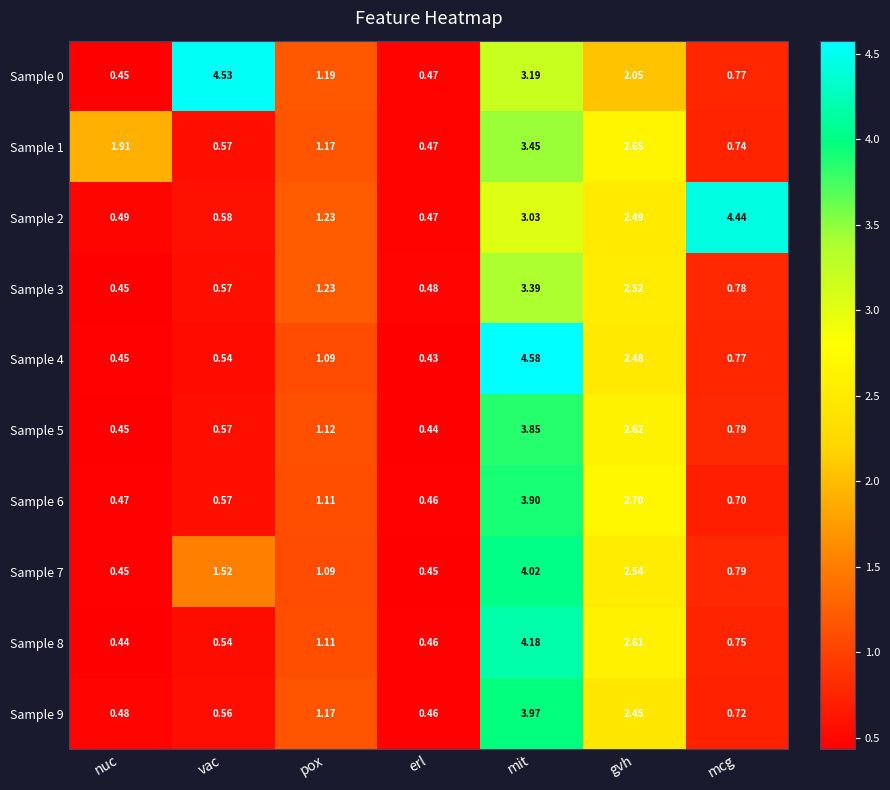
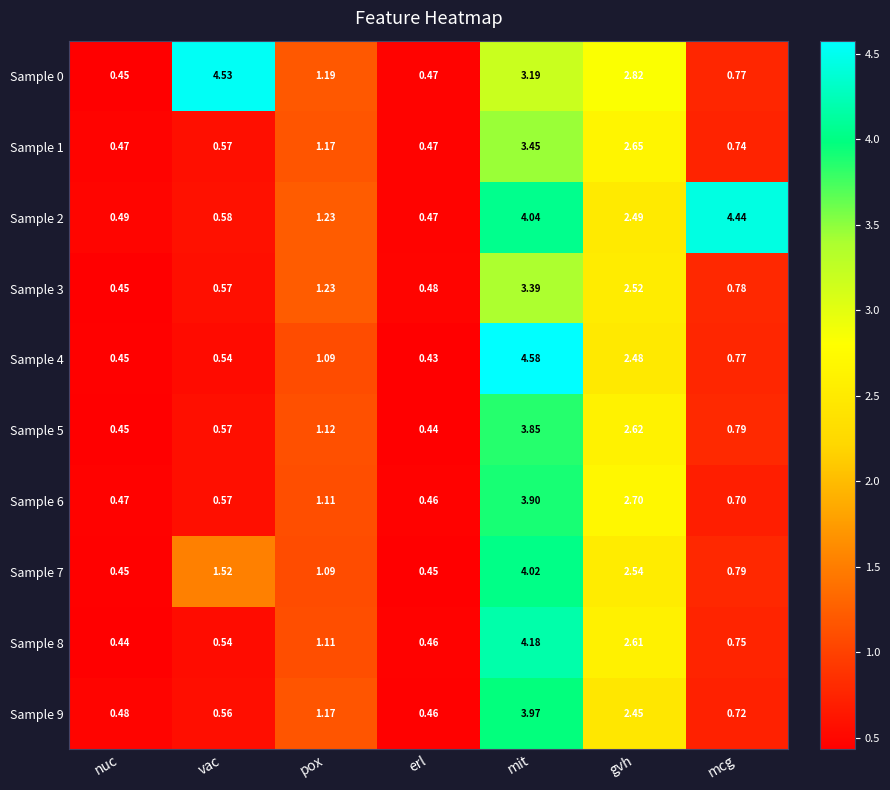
Sample 0, gvh: 2.05 -> 2.82
Sample 1, nuc: 1.91 -> 0.47
Sample 2, mit: 3.03 -> 4.04
